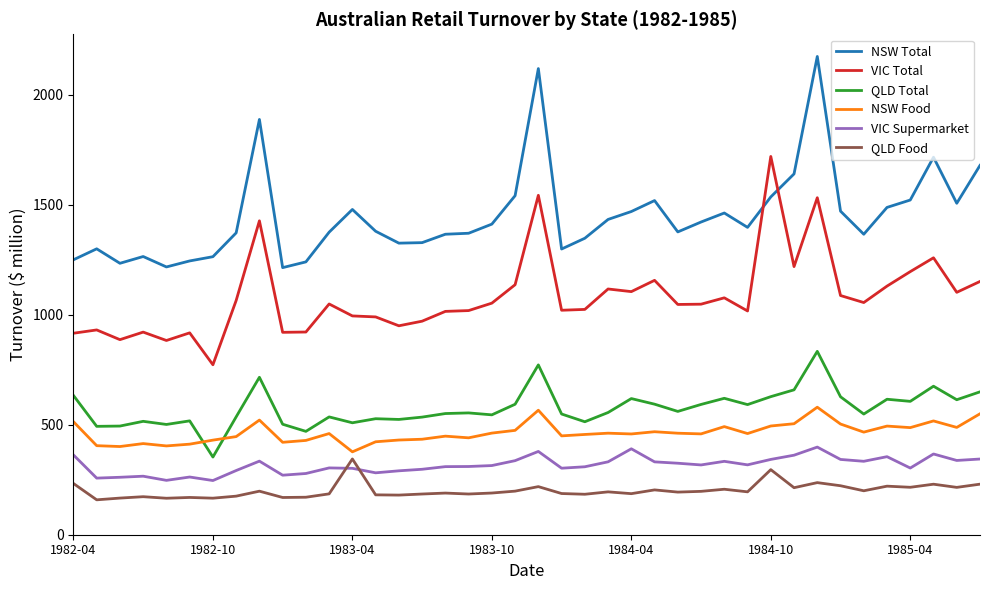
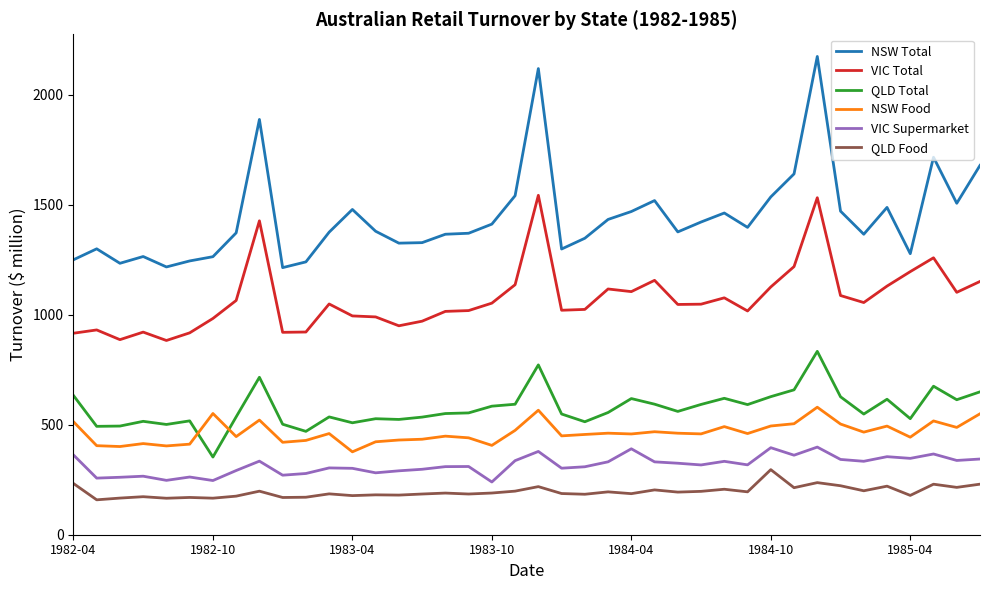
VIC Total, 1982-10: 770 -> 980
NSW Food, 1982-10: 430 -> 550
QLD Food, 1983-04: 340 -> 180
QLD Total, 1983-10: 550 -> 580
NSW Food, 1983-10: 460 -> 410
VIC Supermarket, 1983-10: 310 -> 240
VIC Total, 1984-10: 1720 -> 1130
VIC Supermarket, 1984-10: 340 -> 400
NSW Total, 1985-04: 1520 -> 1280
QLD Total, 1985-04: 610 -> 530
NSW Food, 1985-04: 490 -> 440
VIC Supermarket, 1985-04: 300 -> 350
QLD Food, 1985-04: 220 -> 180
